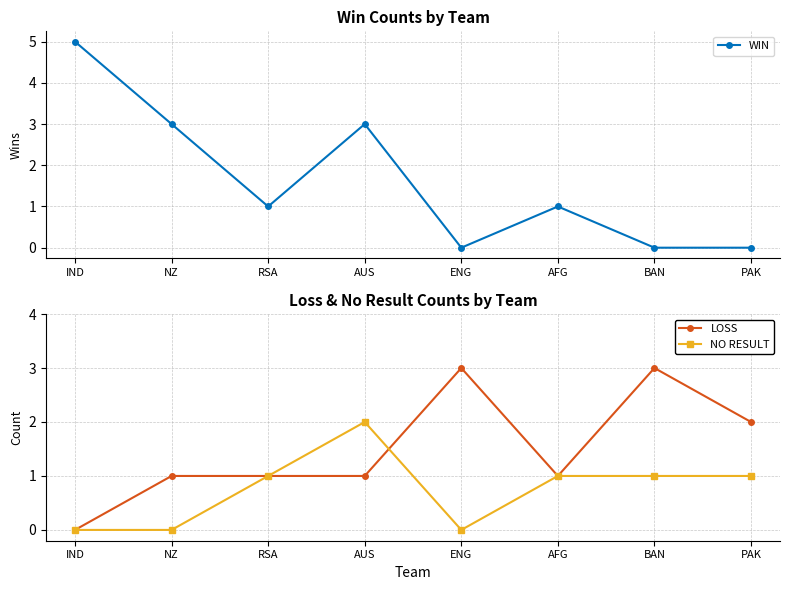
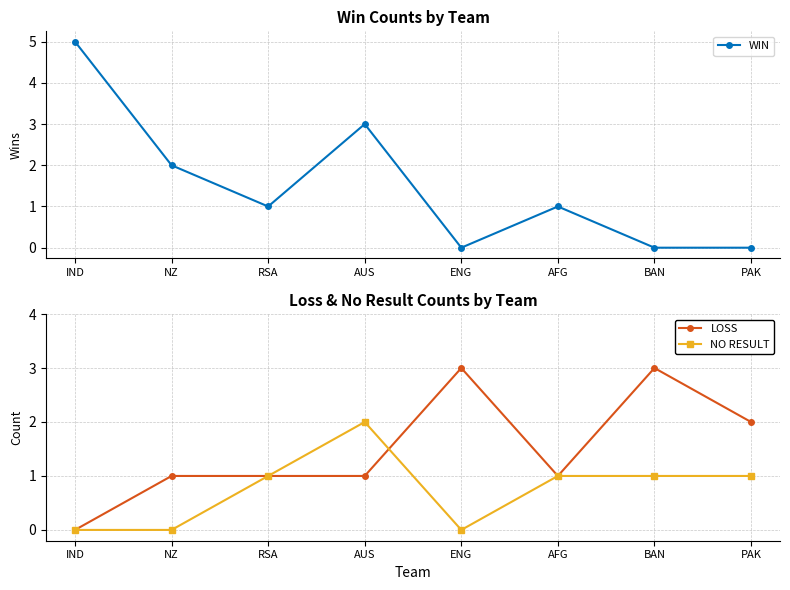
Win Counts by Team, NZ: 3 -> 2
